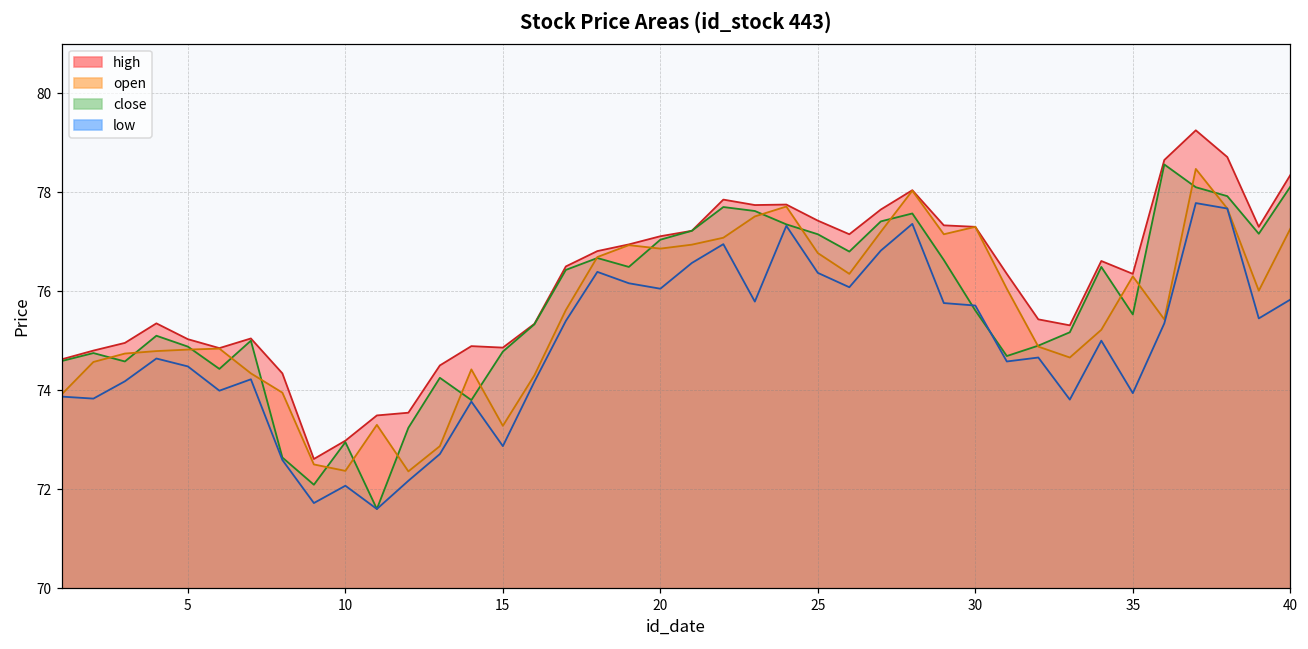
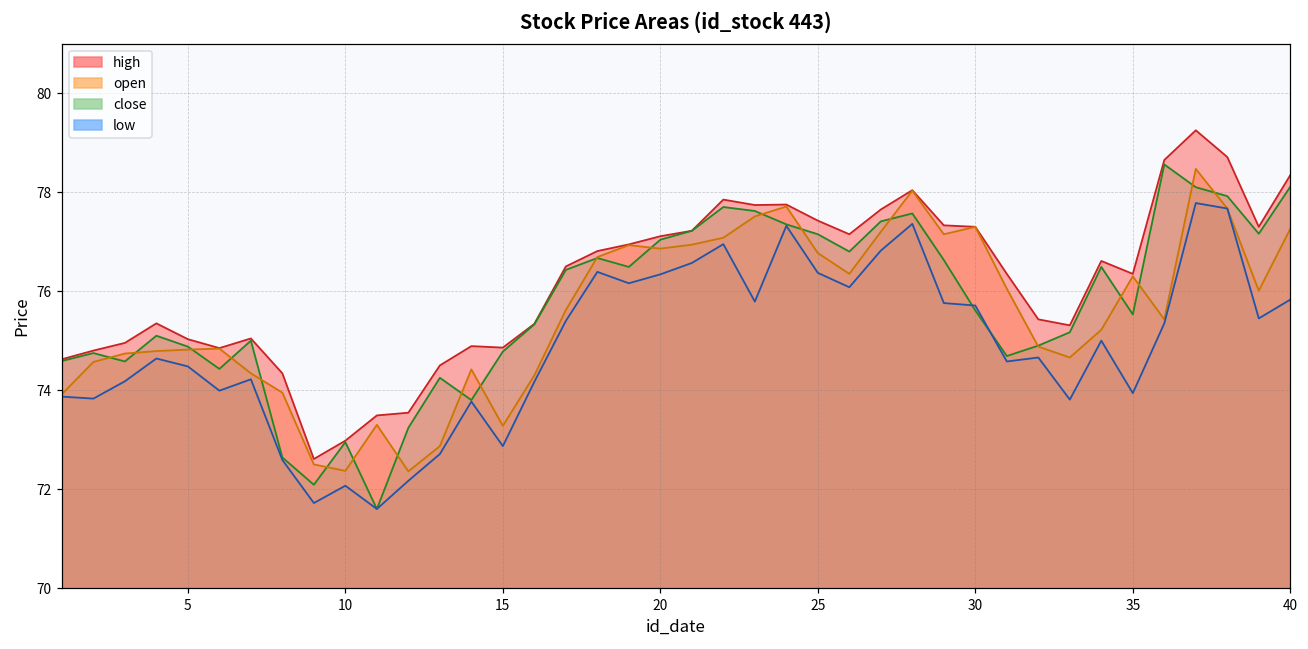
low, 20: 76.1 -> 76.3
